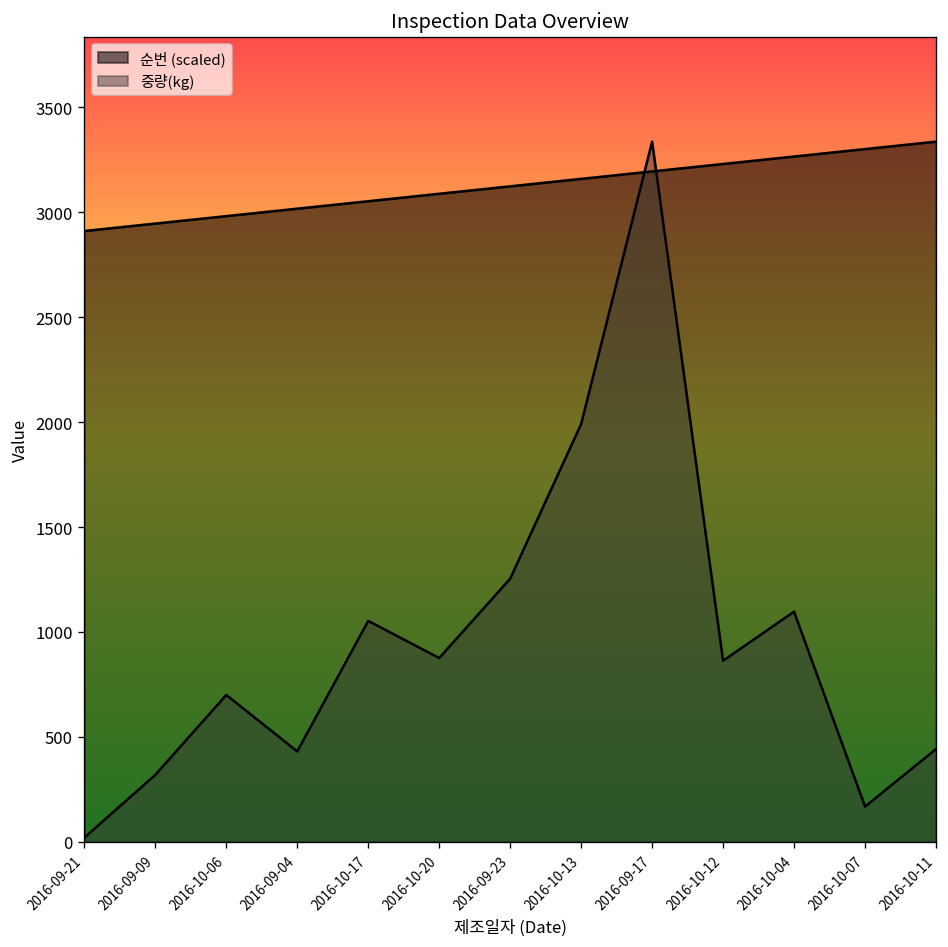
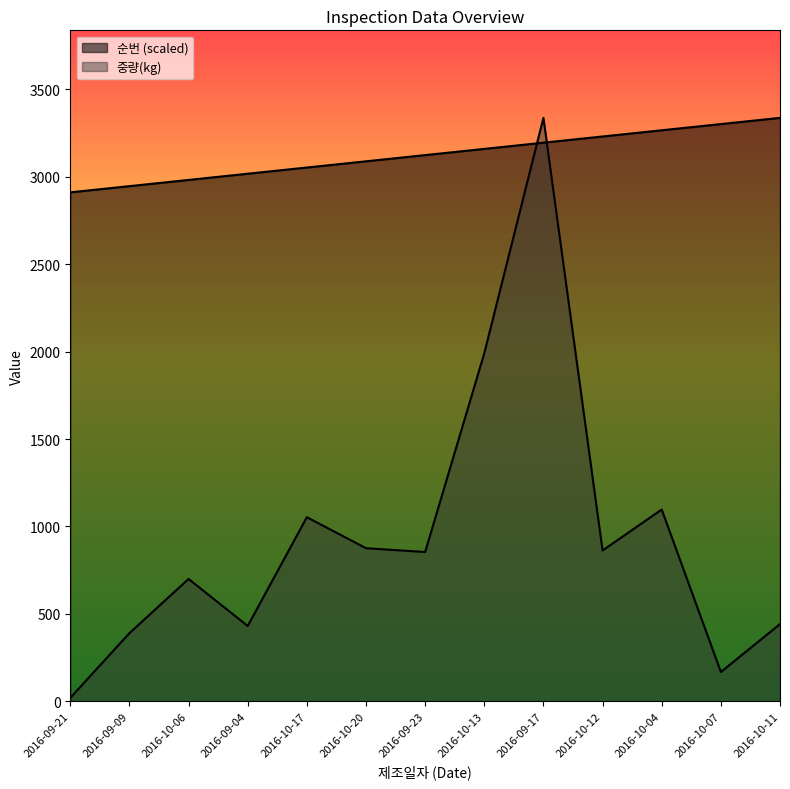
중량(kg), 2016-09-09: 320 -> 390
중량(kg), 2016-09-23: 1250 -> 850
